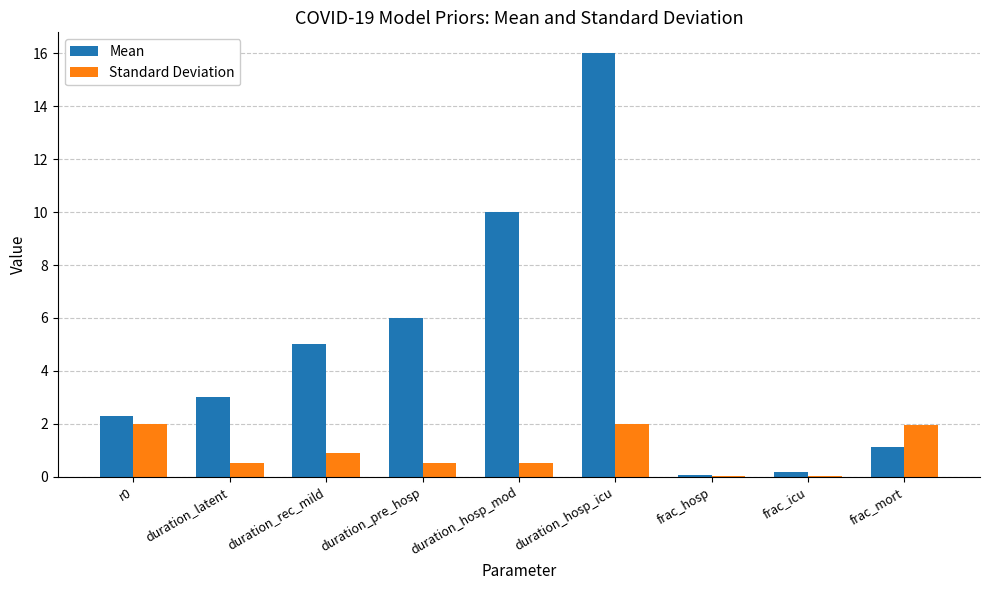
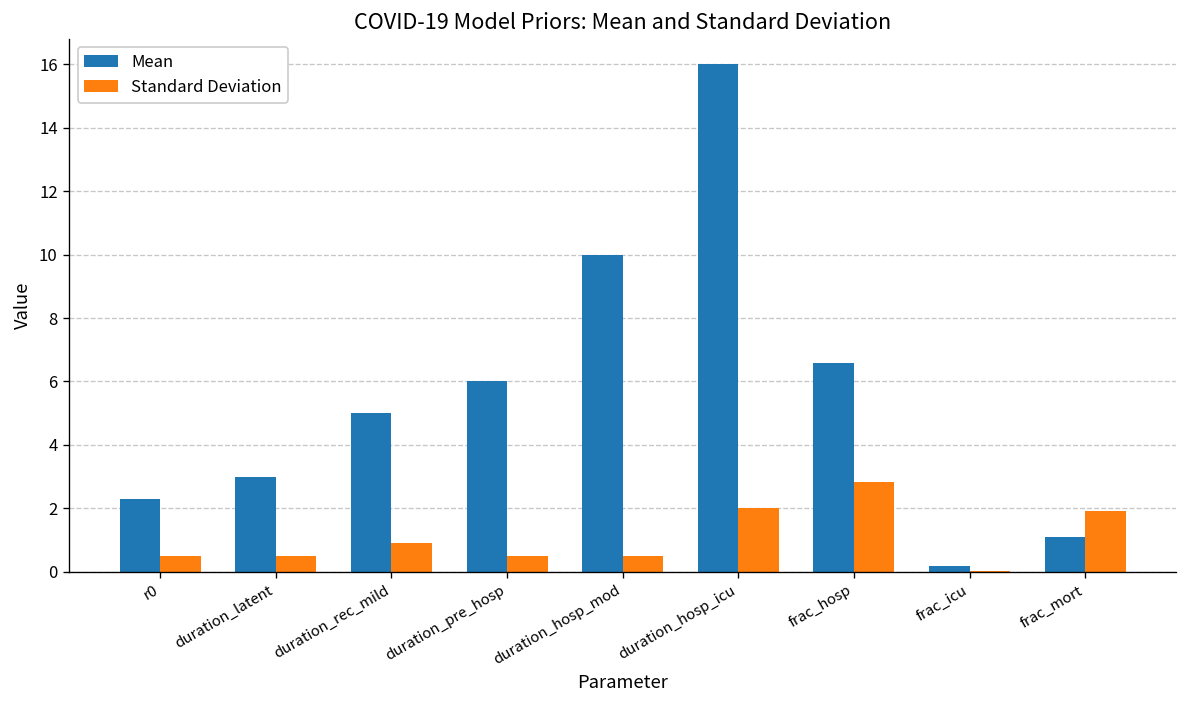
Standard Deviation, r0: 2.0 -> 0.5
Mean, frac_hosp: 0.0 -> 6.6
Standard Deviation, frac_hosp: 0.0 -> 2.8
